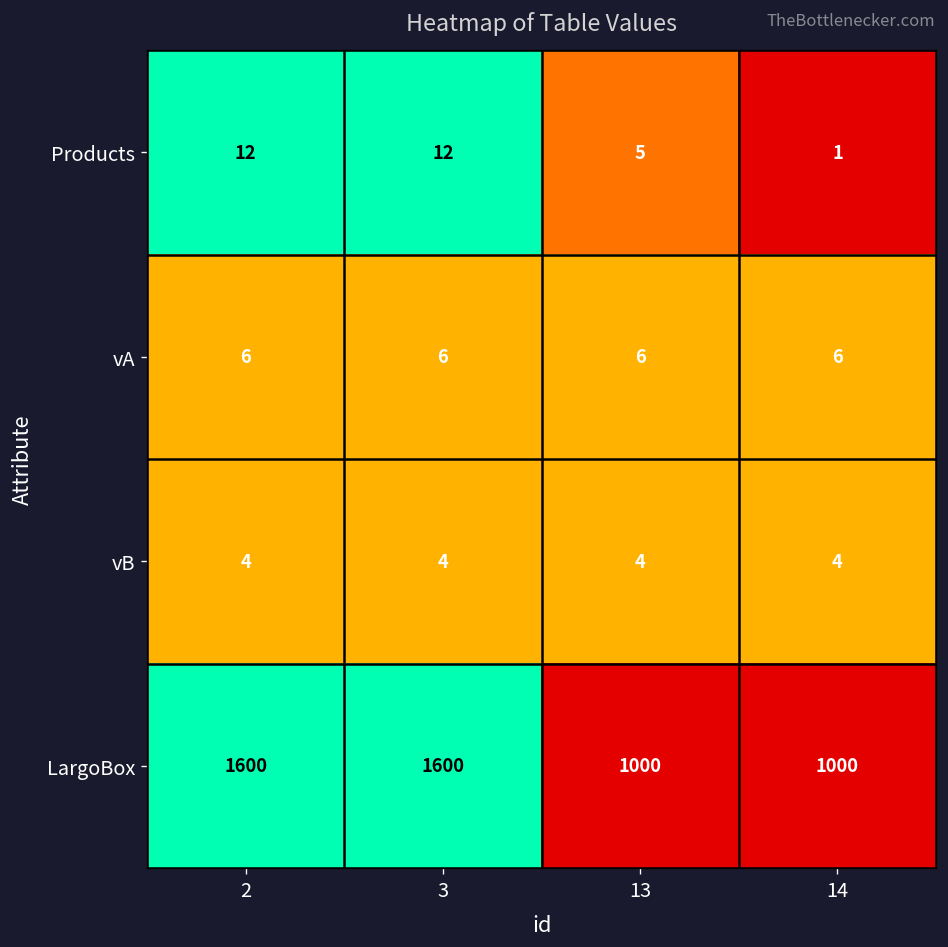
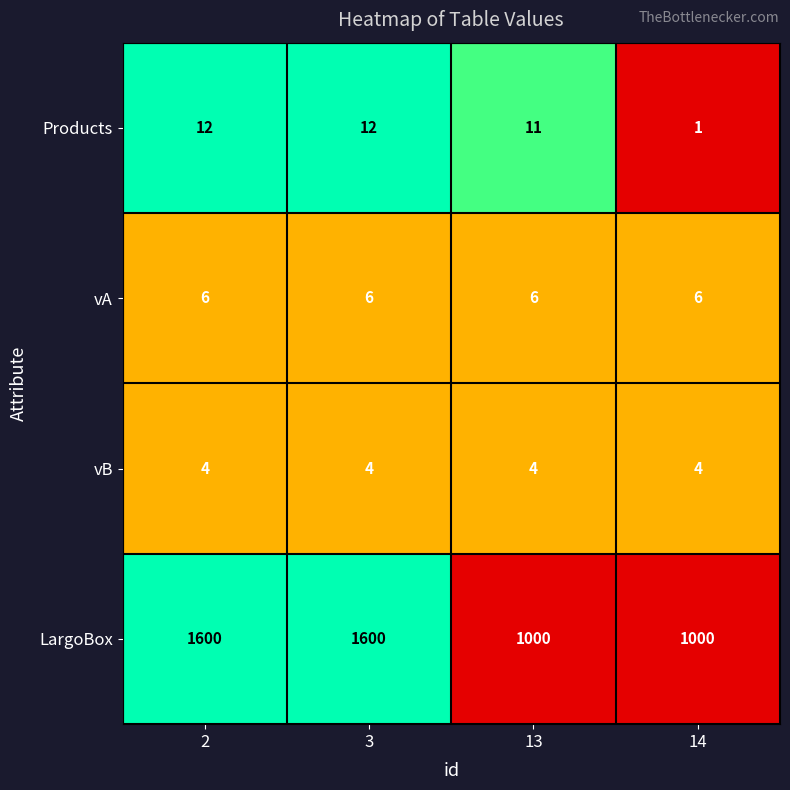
Products, 13: 5 -> 11
